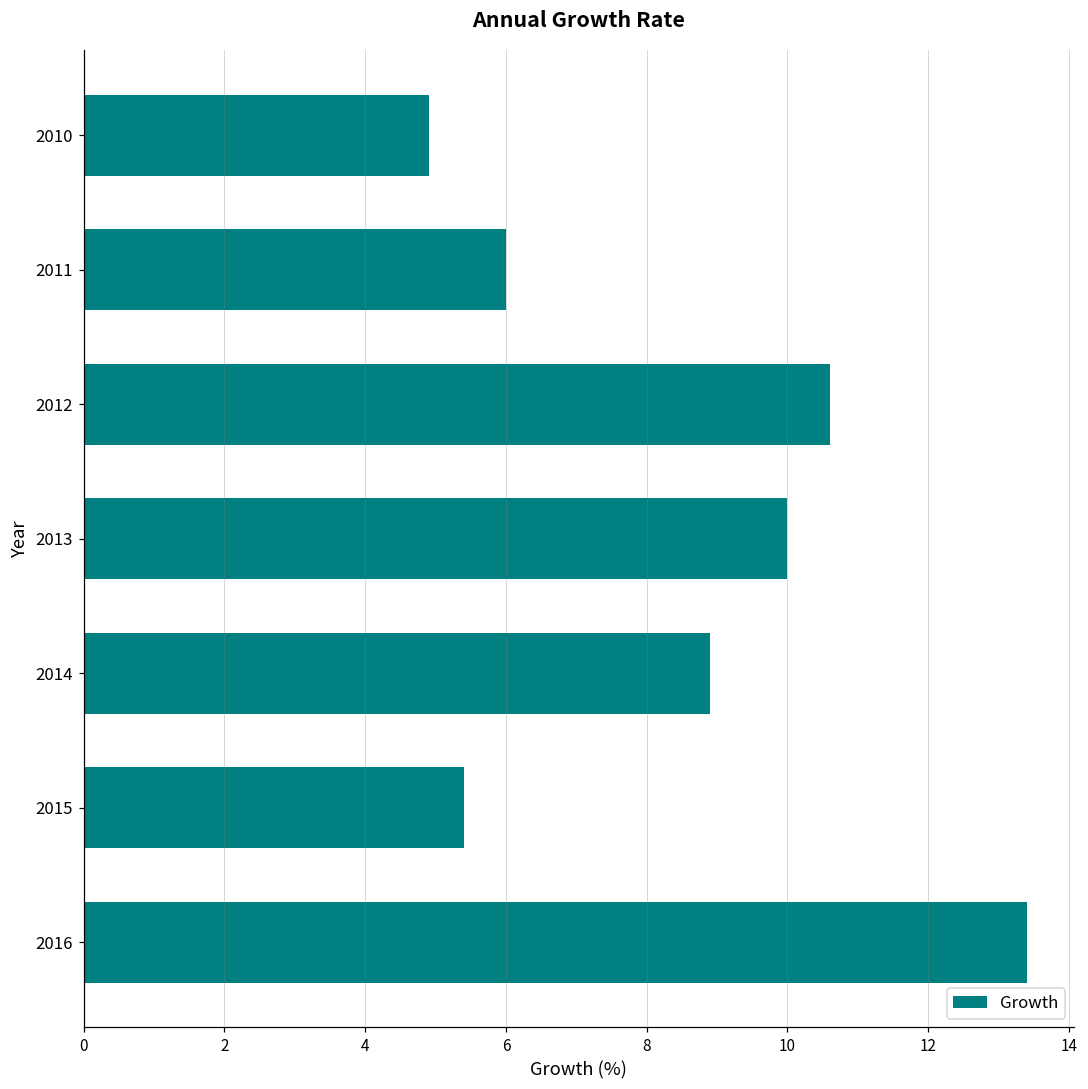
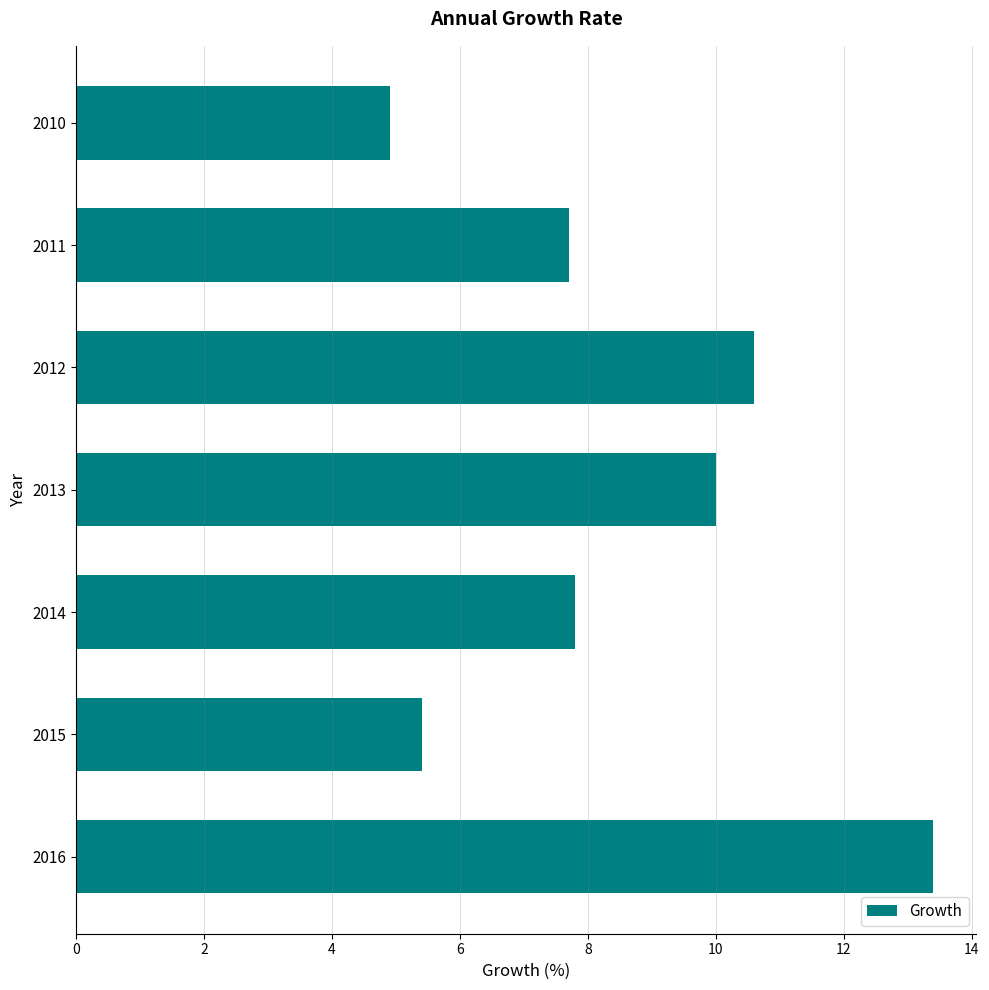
2011: 6.0 -> 7.7
2014: 8.9 -> 7.8
